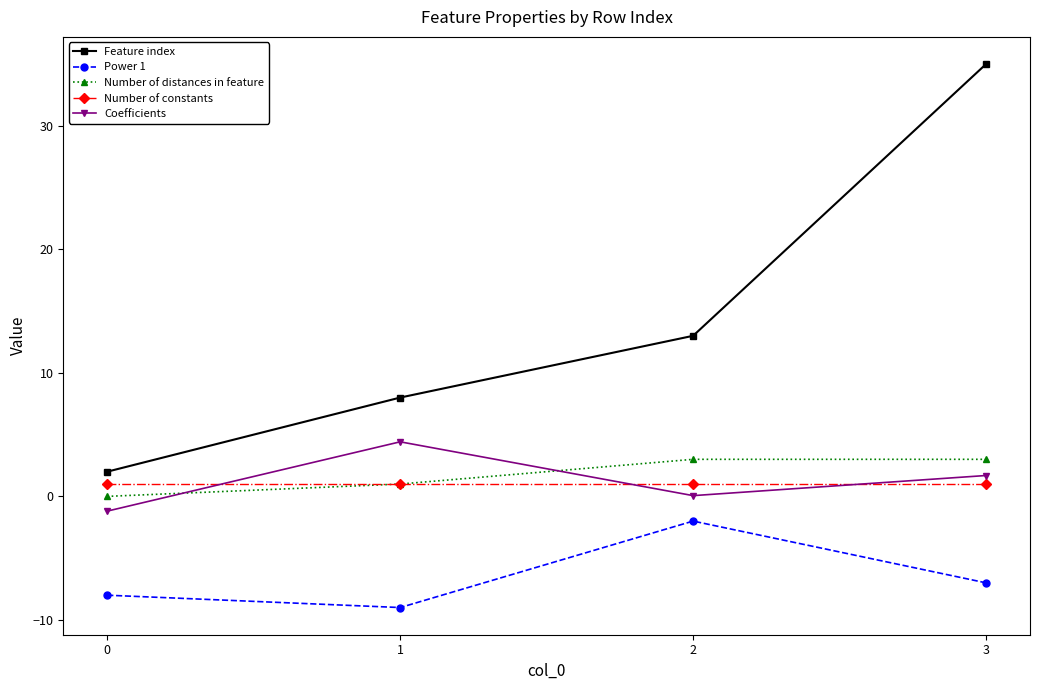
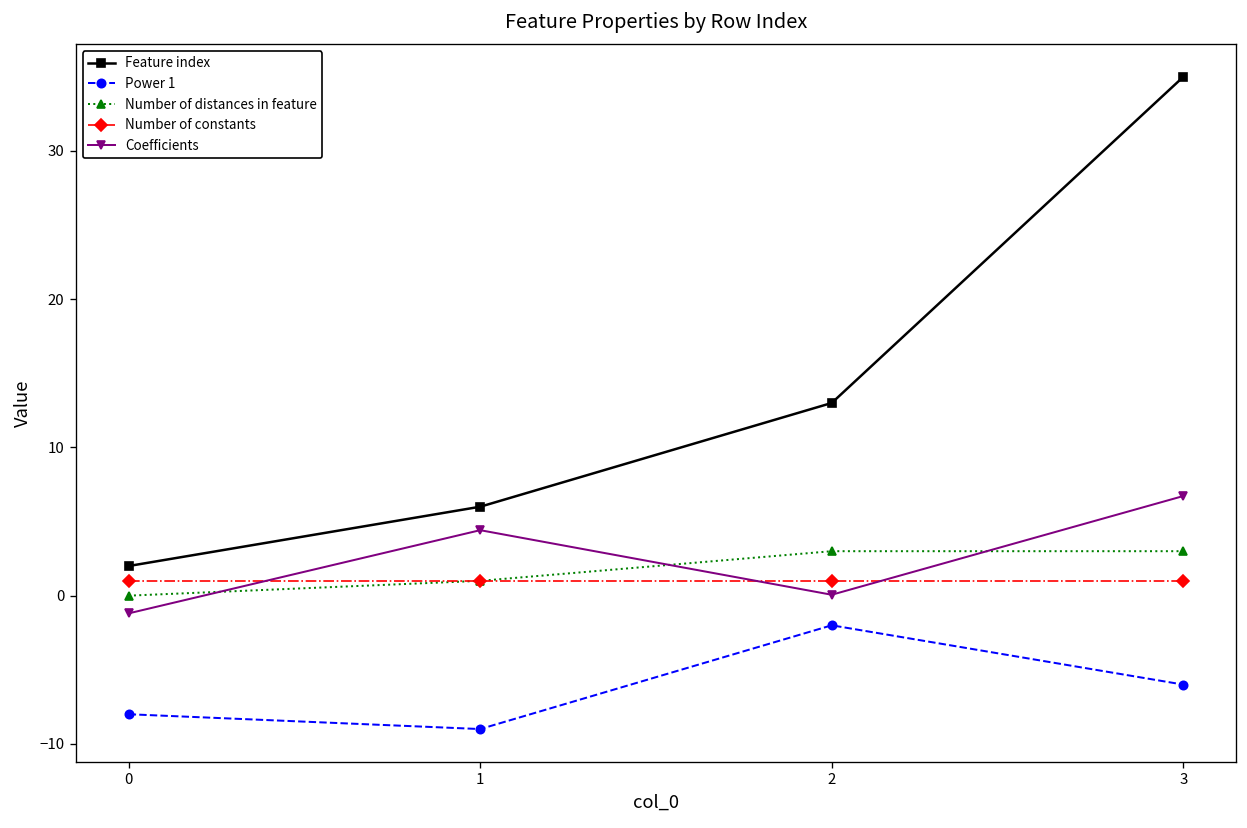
Feature index, 1: 8 -> 6
Power 1, 3: -7 -> -6
Coefficients, 3: 1.7 -> 6.7
